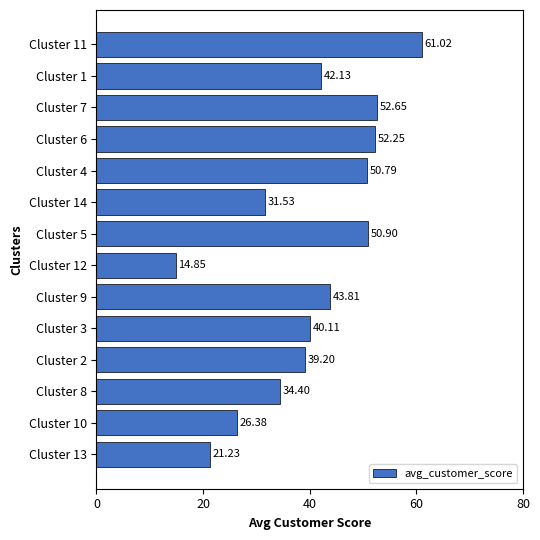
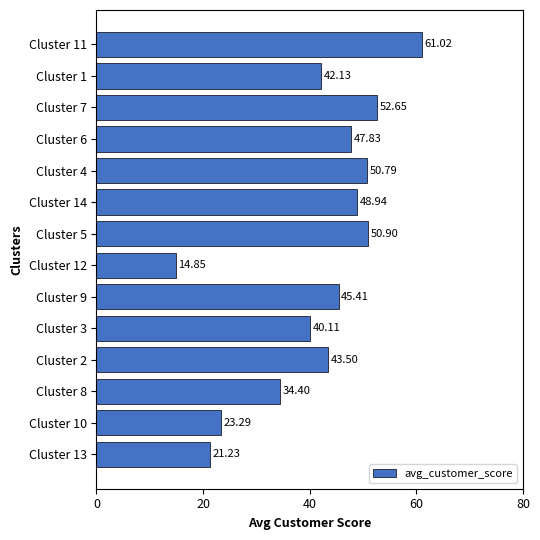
Cluster 6: 52.25 -> 47.83
Cluster 14: 31.53 -> 48.94
Cluster 9: 43.81 -> 45.41
Cluster 2: 39.20 -> 43.50
Cluster 10: 26.38 -> 23.29
